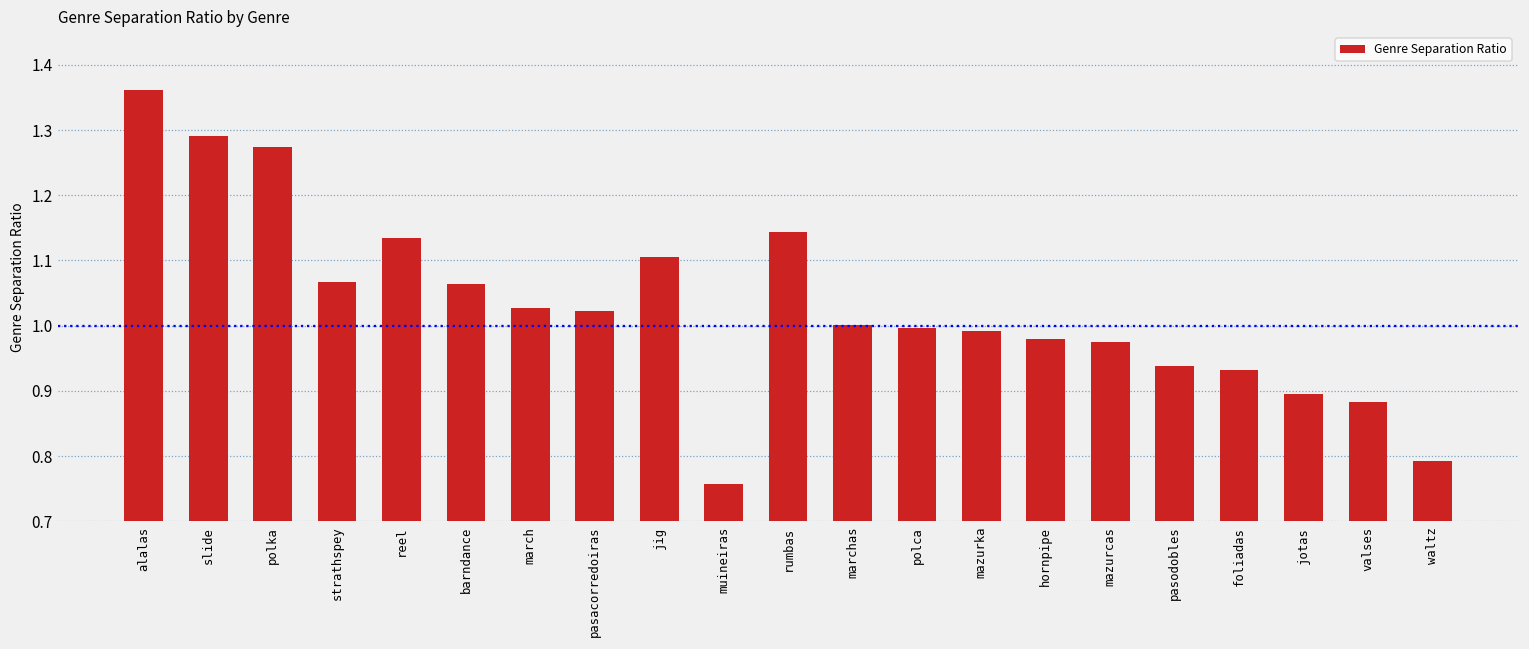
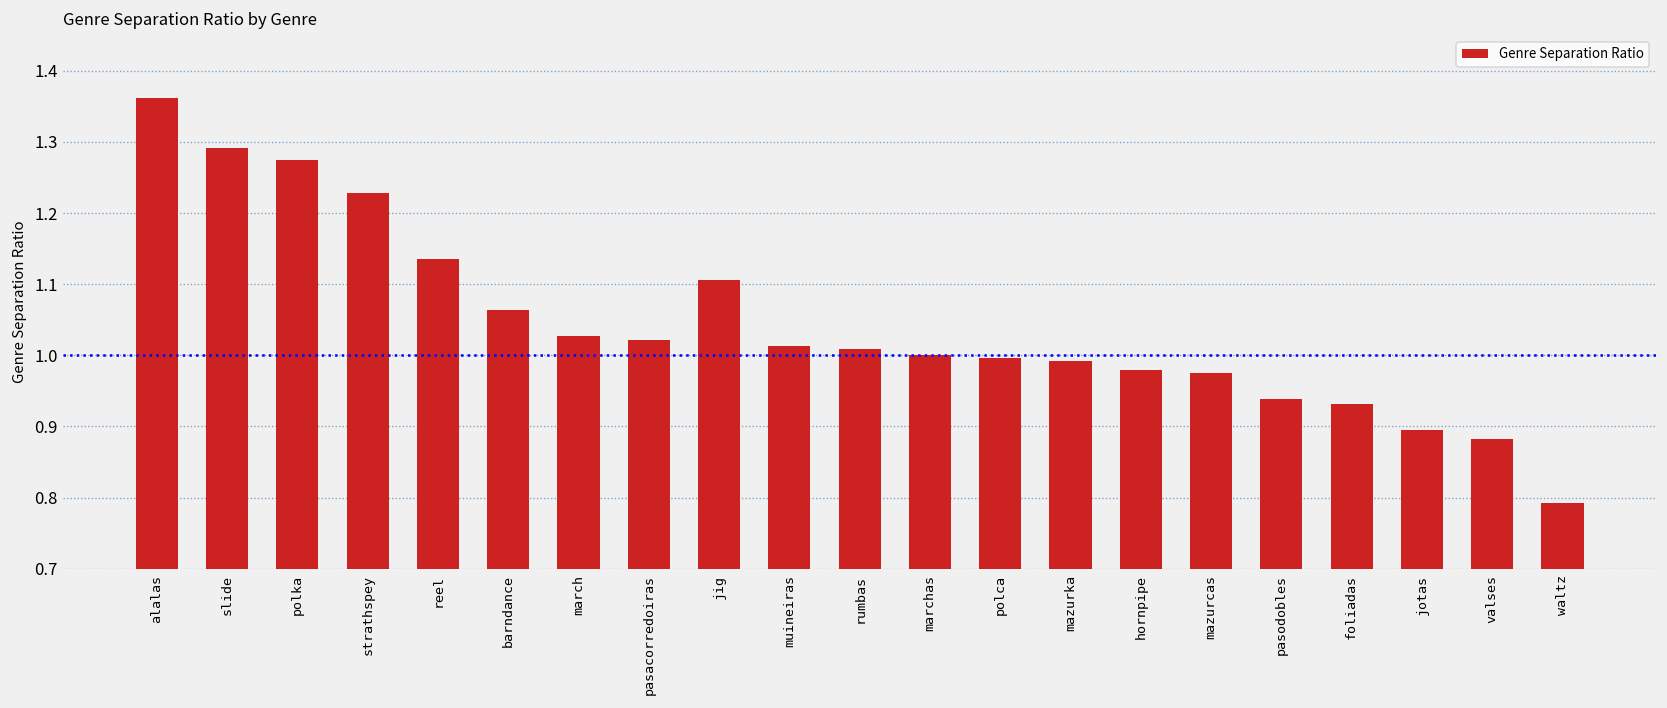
strathspey: 1.07 -> 1.23
muineiras: 0.76 -> 1.01
rumbas: 1.14 -> 1.01
